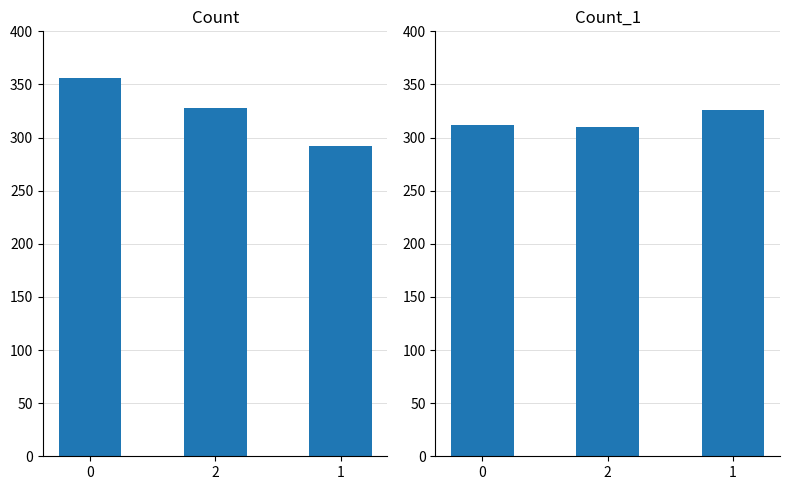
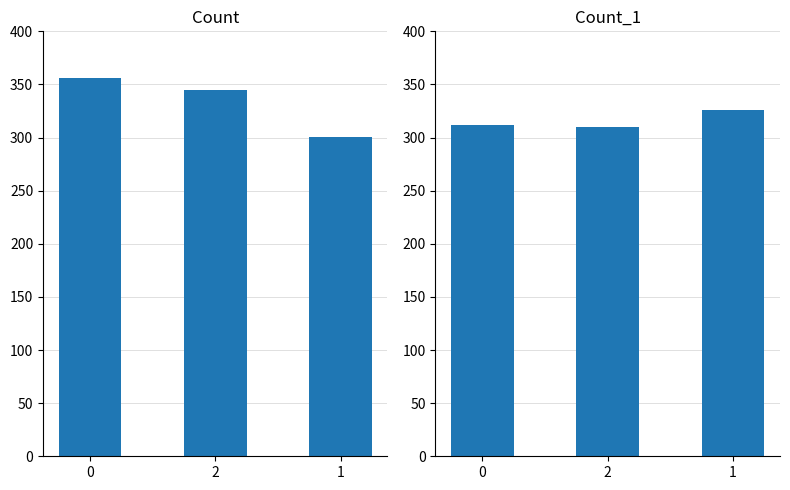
Count, 2: 328 -> 345
Count, 1: 292 -> 301
